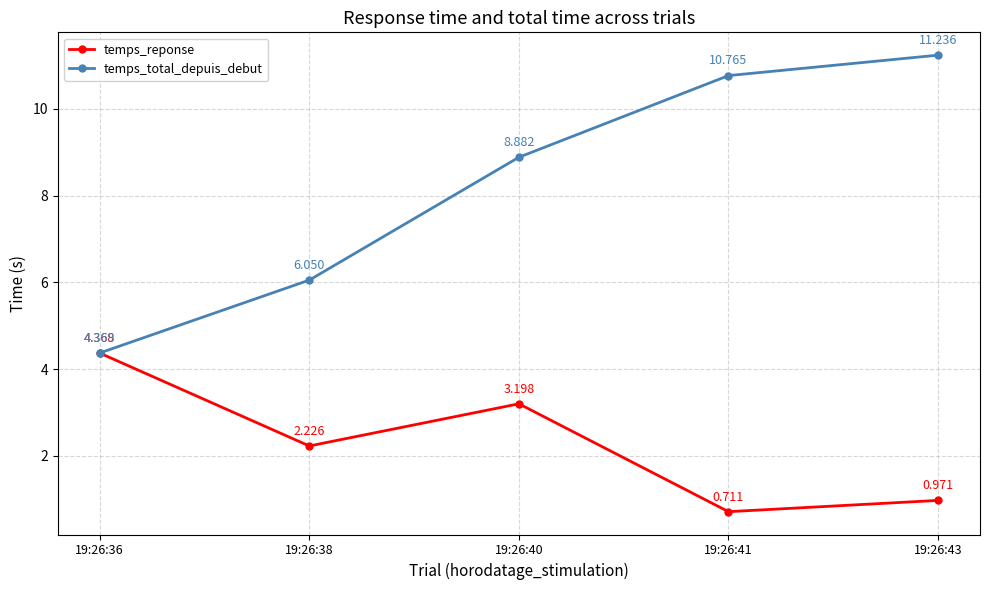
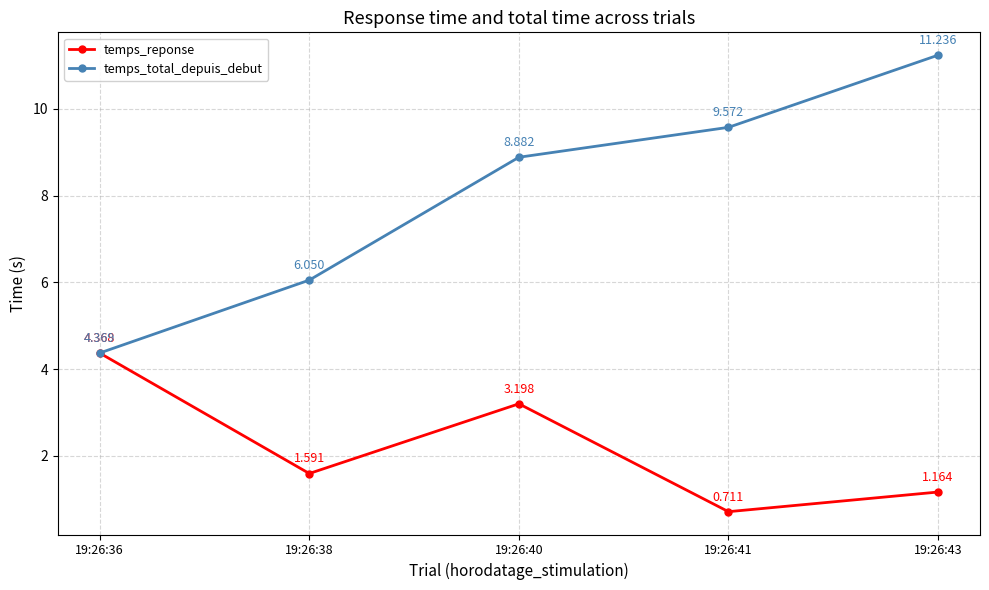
temps_reponse, 19:26:38: 2.226 -> 1.591
temps_total_depuis_debut, 19:26:41: 10.765 -> 9.572
temps_reponse, 19:26:43: 0.971 -> 1.164
